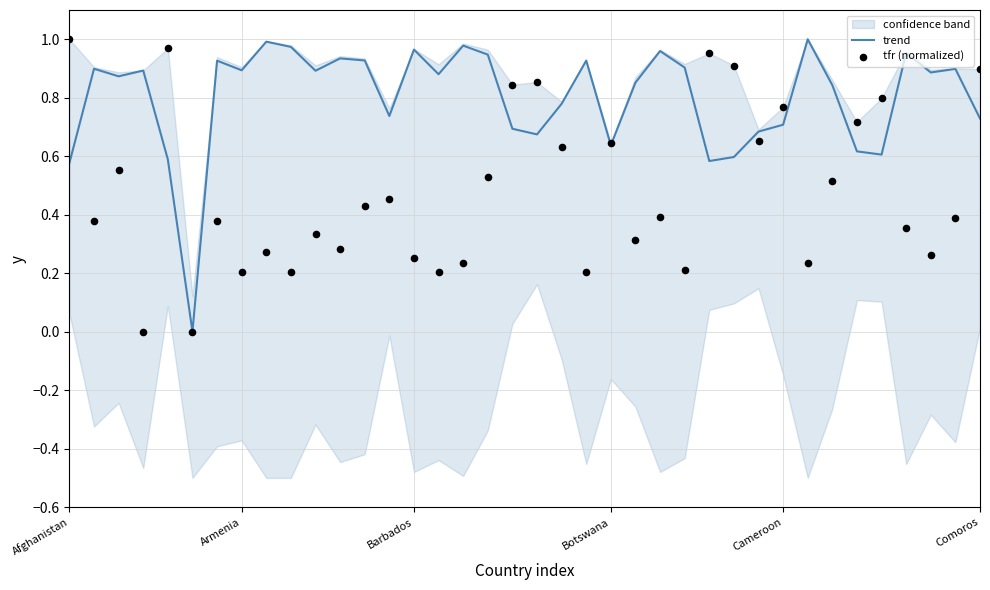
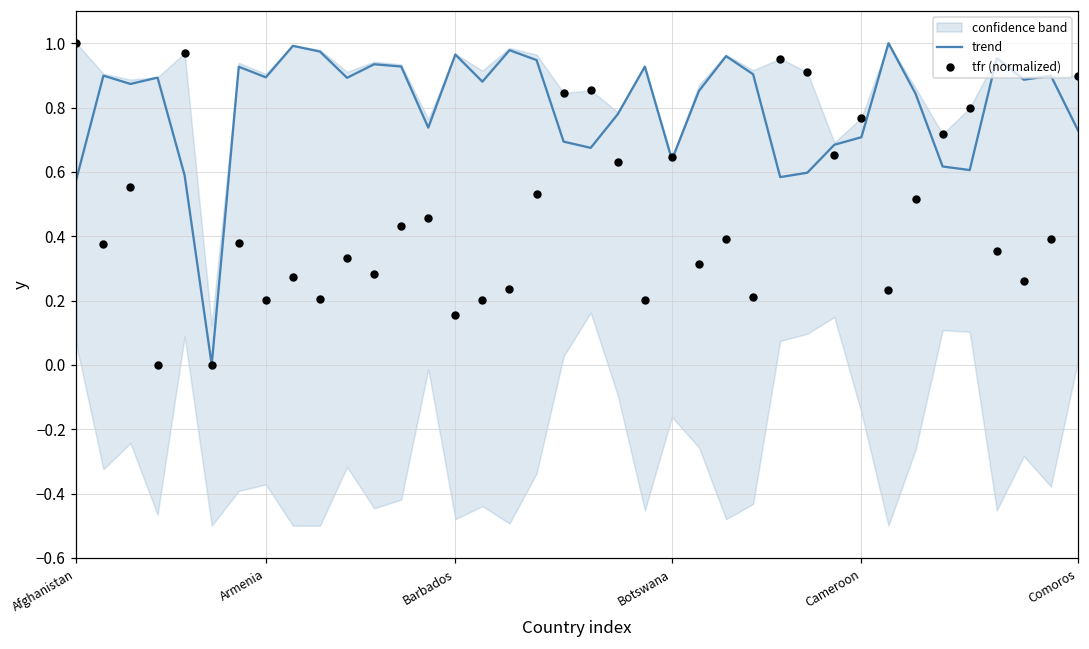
tfr (normalized), Barbados: 0.25 -> 0.15
